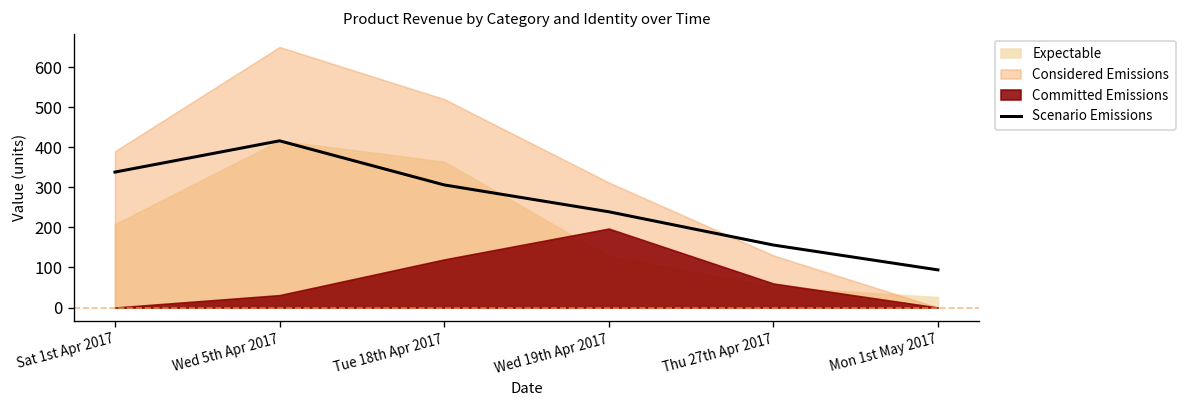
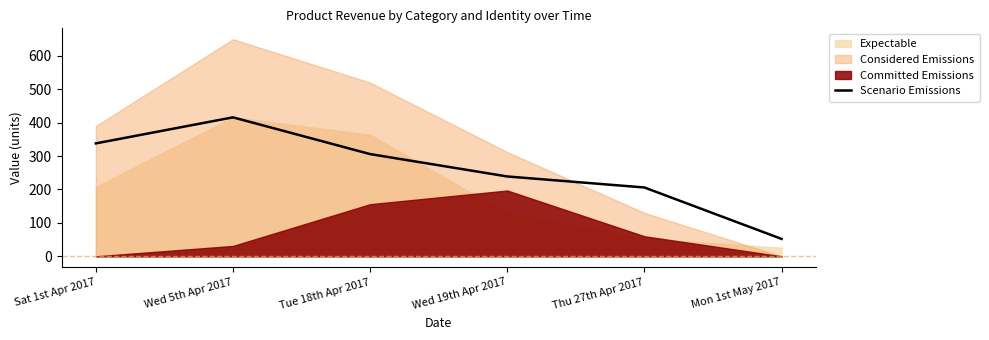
Committed Emissions, Tue 18th Apr 2017: 120 -> 160
Scenario Emissions, Thu 27th Apr 2017: 160 -> 210
Scenario Emissions, Mon 1st May 2017: 90 -> 50
